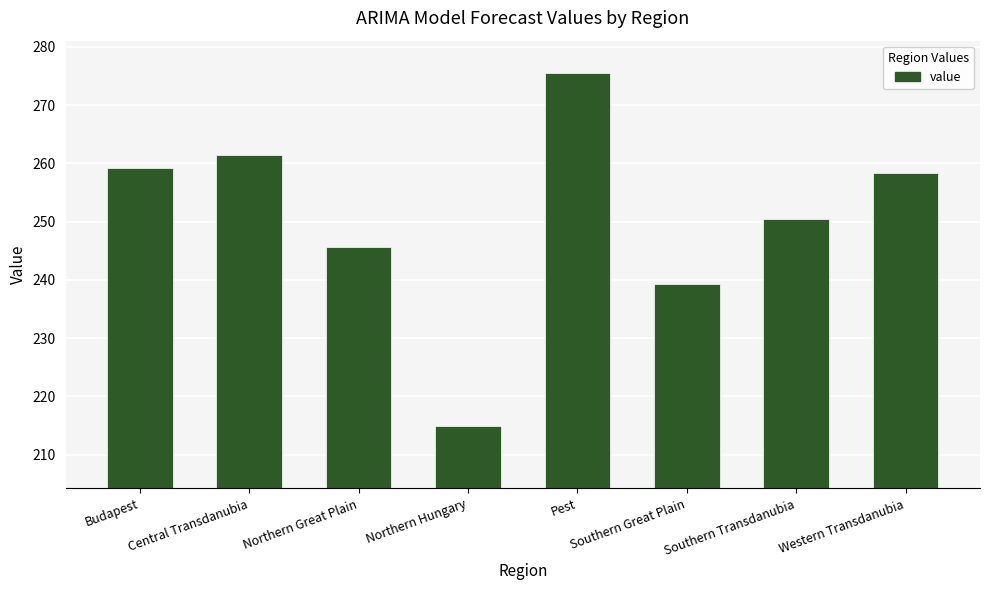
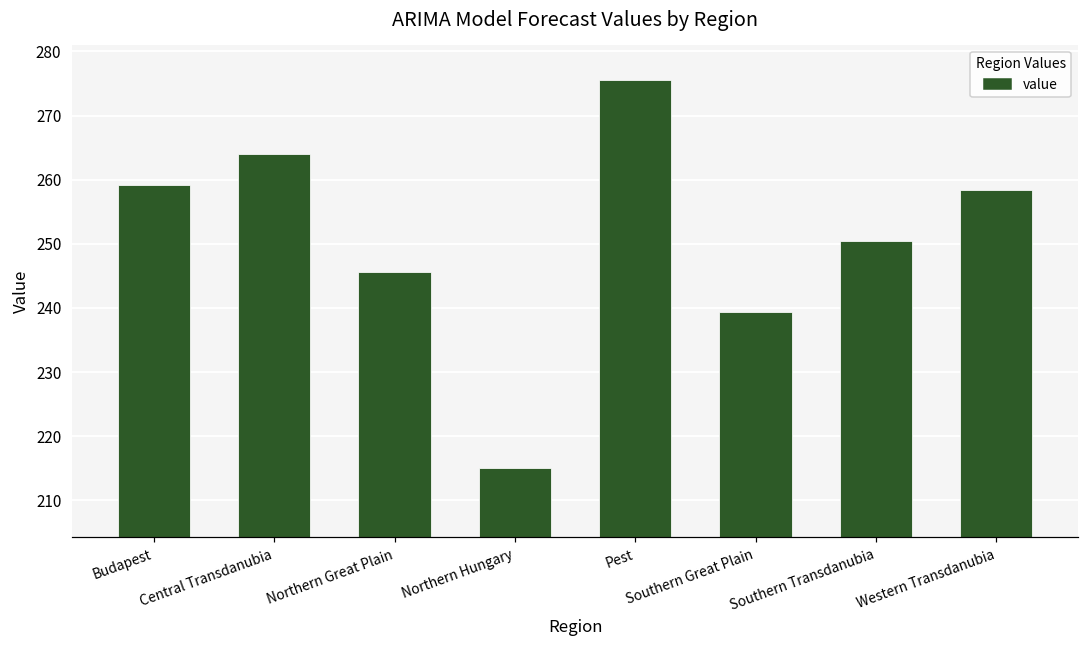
Central Transdanubia: 261 -> 264
